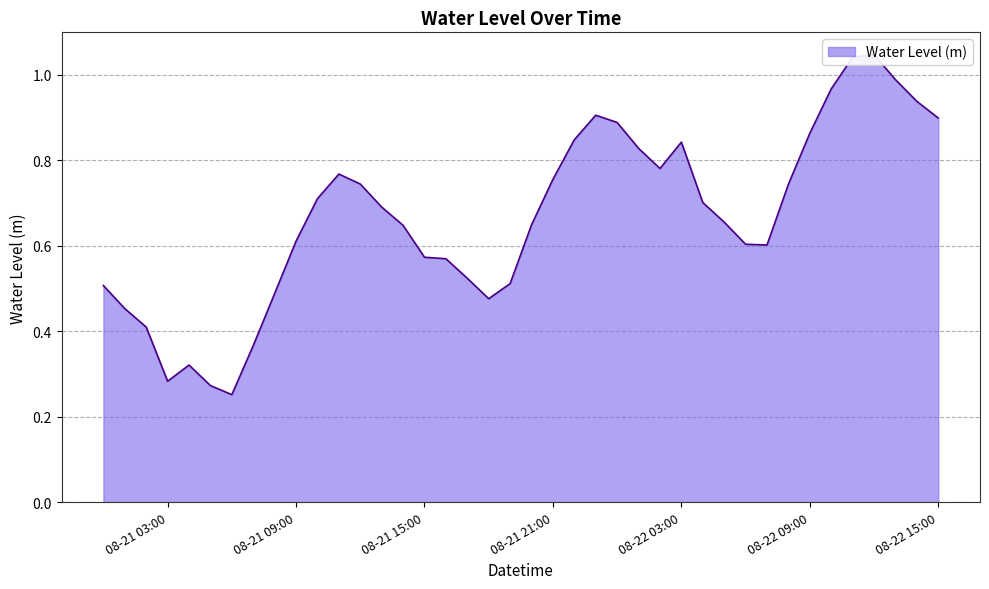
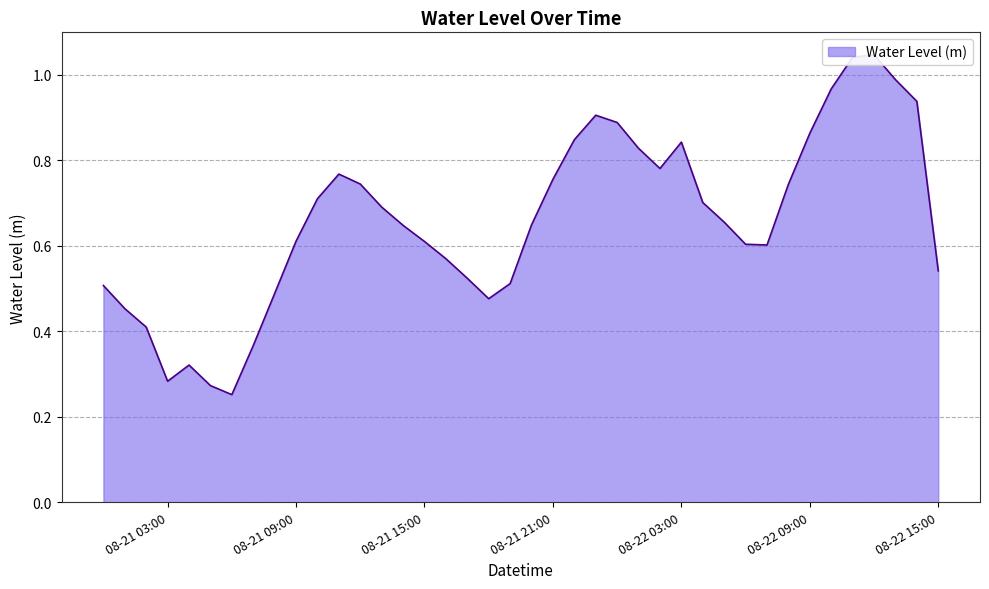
08-21 15:00: 0.57 -> 0.61
08-22 15:00: 0.90 -> 0.54
